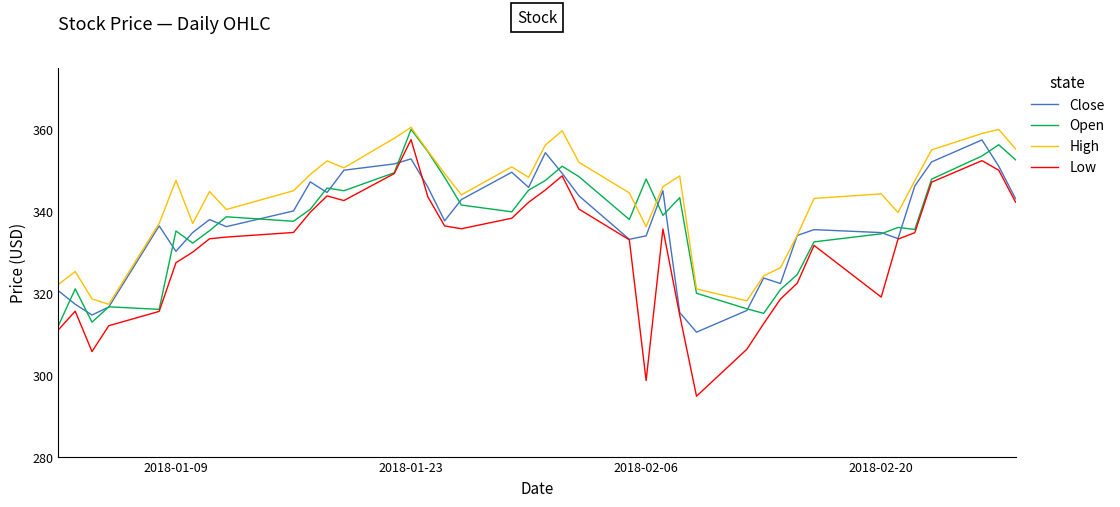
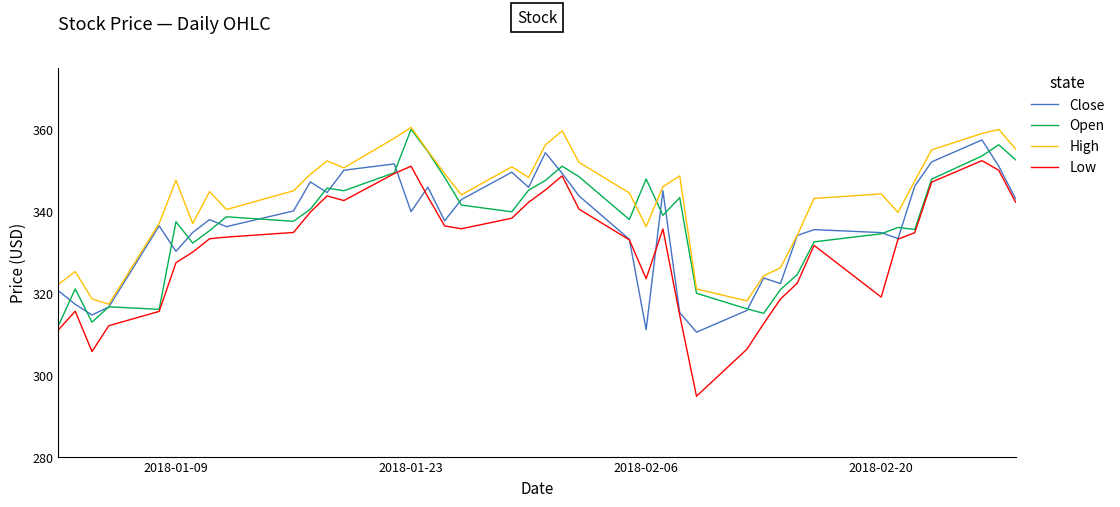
Open, 2018-01-09: 335 -> 337
Close, 2018-01-23: 353 -> 340
Low, 2018-01-23: 358 -> 351
Close, 2018-02-06: 334 -> 311
Low, 2018-02-06: 299 -> 324
